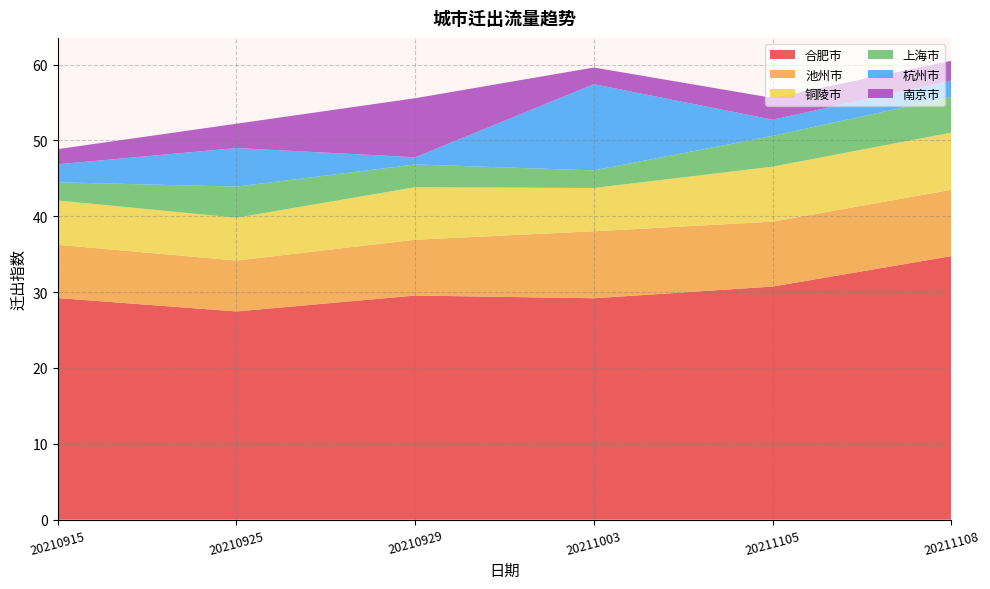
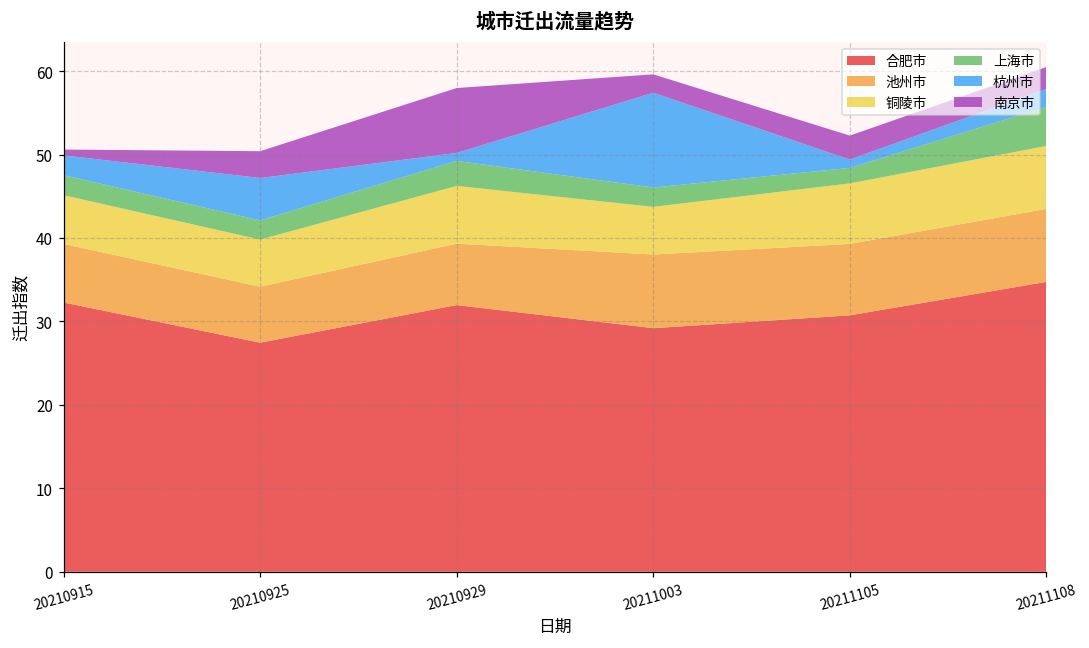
合肥市, 20210915: 29 -> 32
南京市, 20210915: 2 -> 1
上海市, 20210925: 4 -> 2
合肥市, 20210929: 30 -> 32
上海市, 20211105: 4 -> 2
杭州市, 20211105: 2 -> 1
